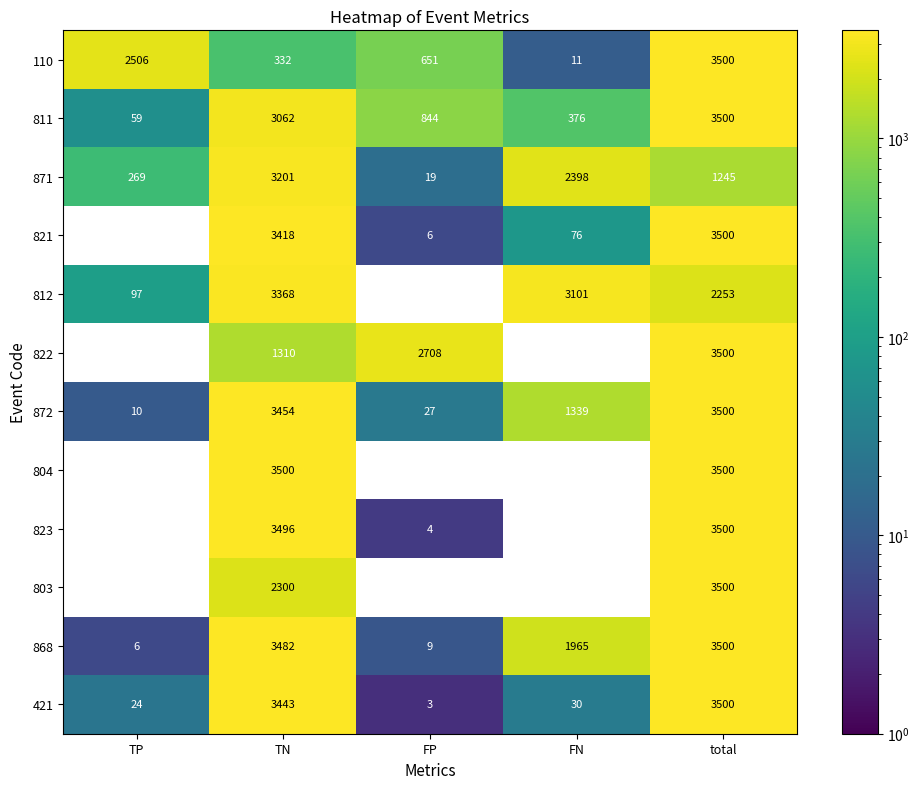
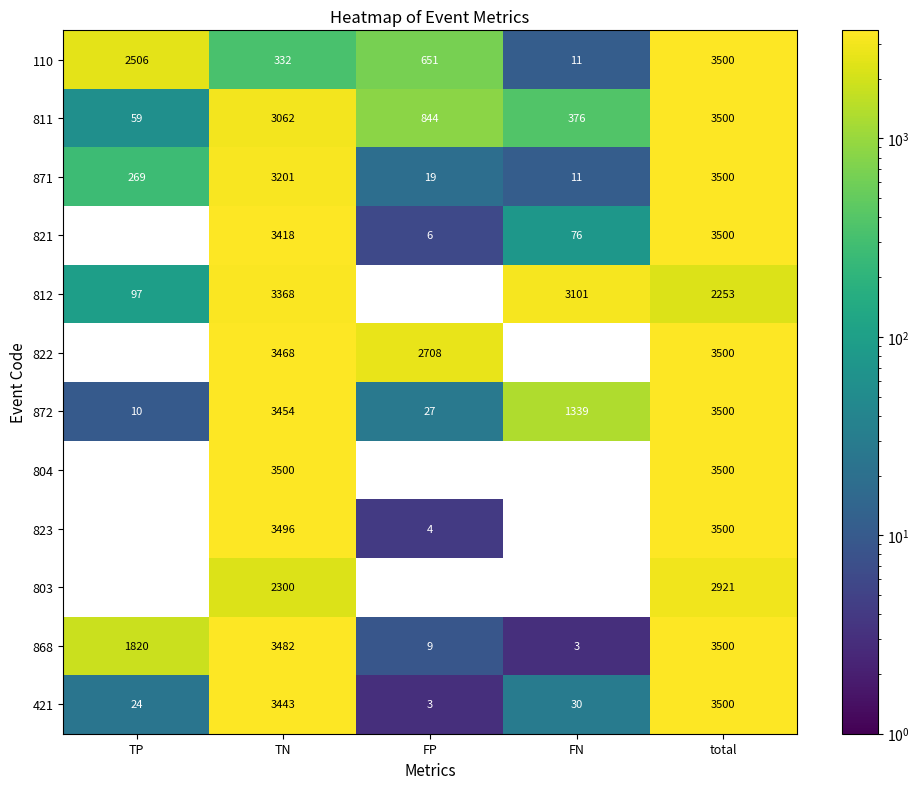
871, FN: 2398 -> 11
871, total: 1245 -> 3500
822, TN: 1310 -> 3468
803, total: 3500 -> 2921
868, TP: 6 -> 1820
868, FN: 1965 -> 3
